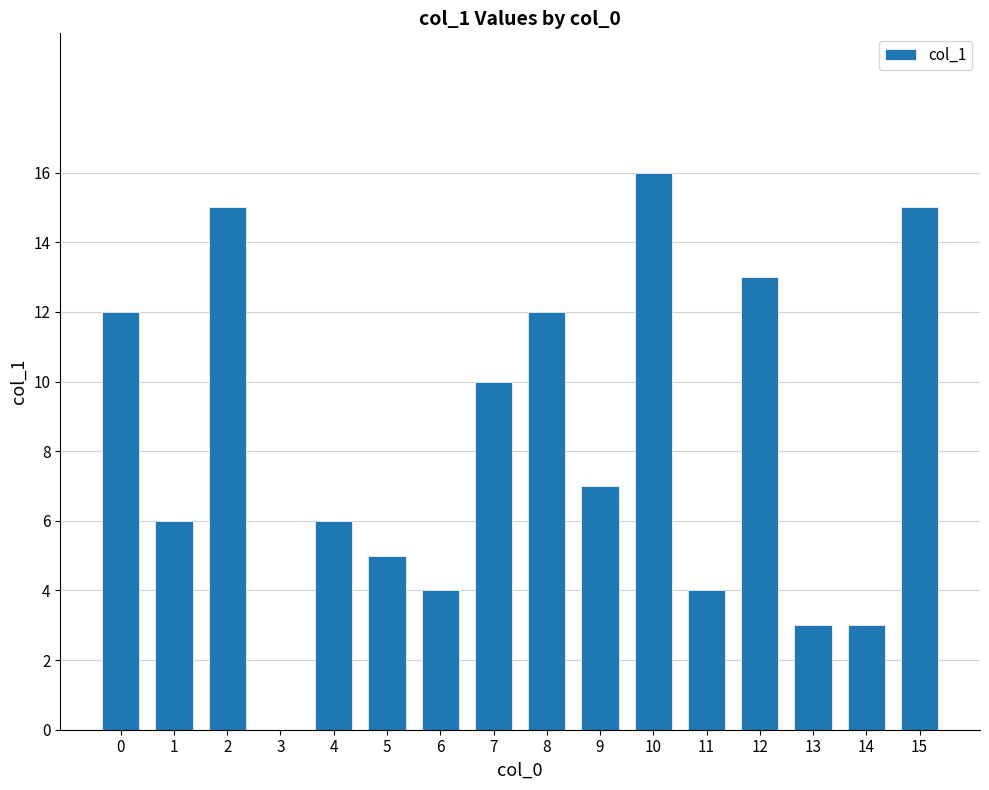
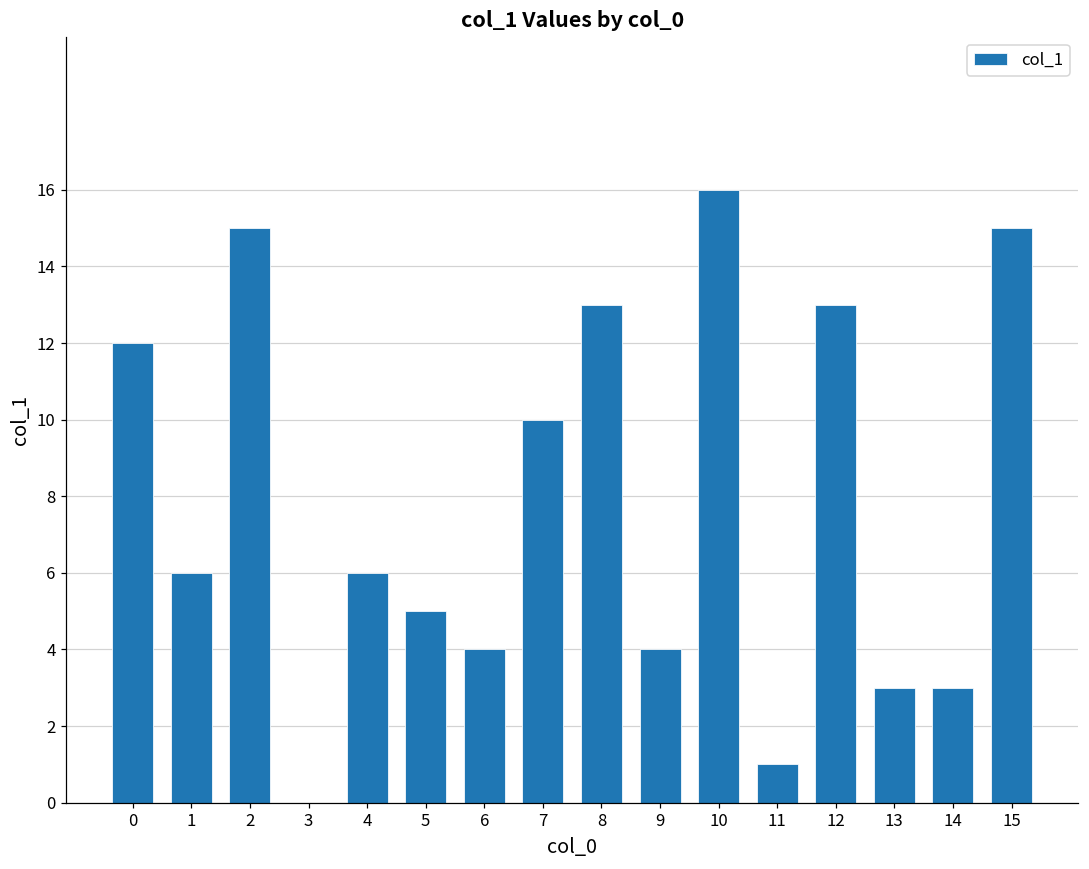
8: 12 -> 13
9: 7 -> 4
11: 4 -> 1
